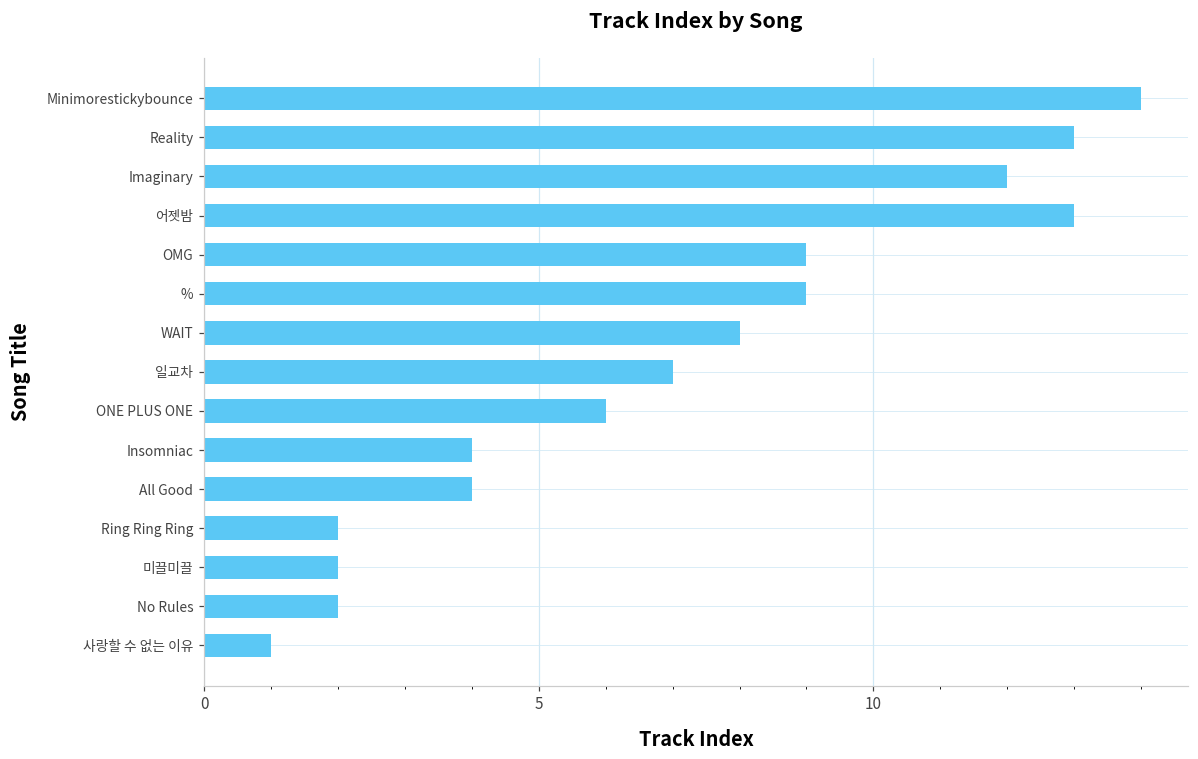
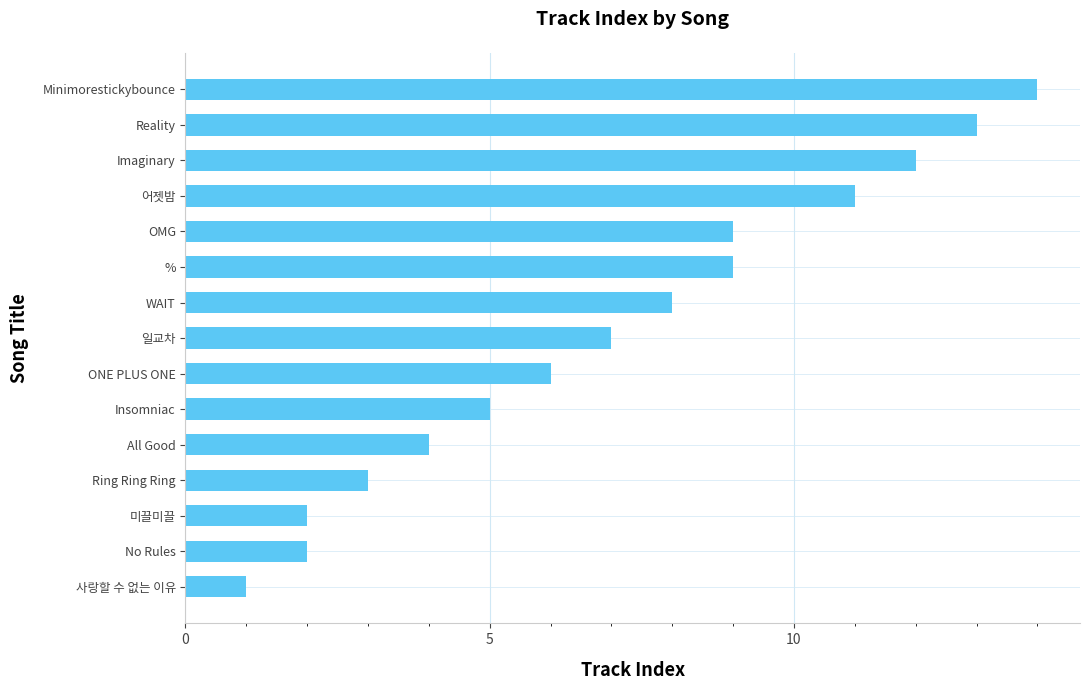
어젯밤: 13 -> 11
Insomniac: 4 -> 5
Ring Ring Ring: 2 -> 3
